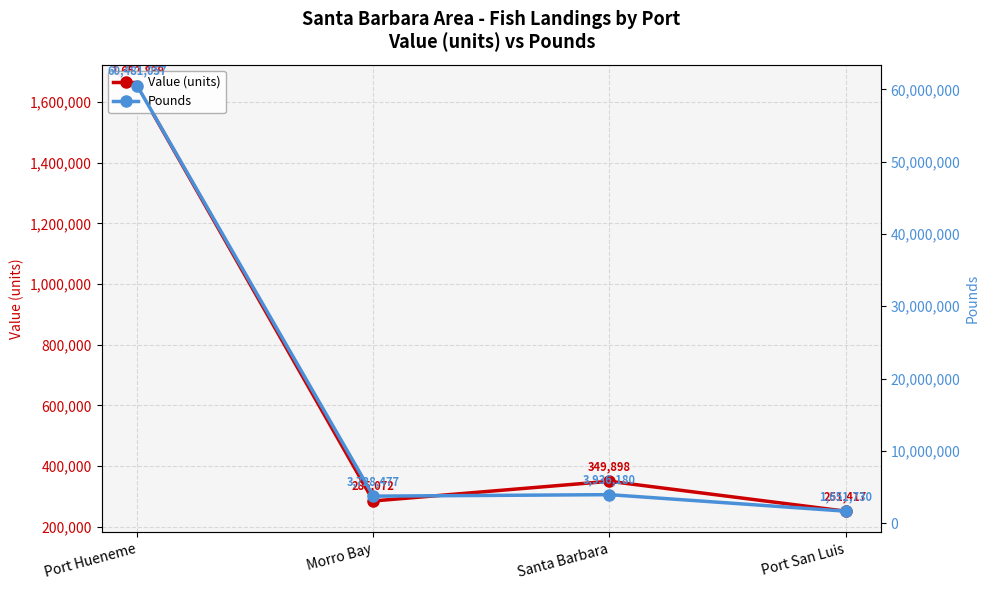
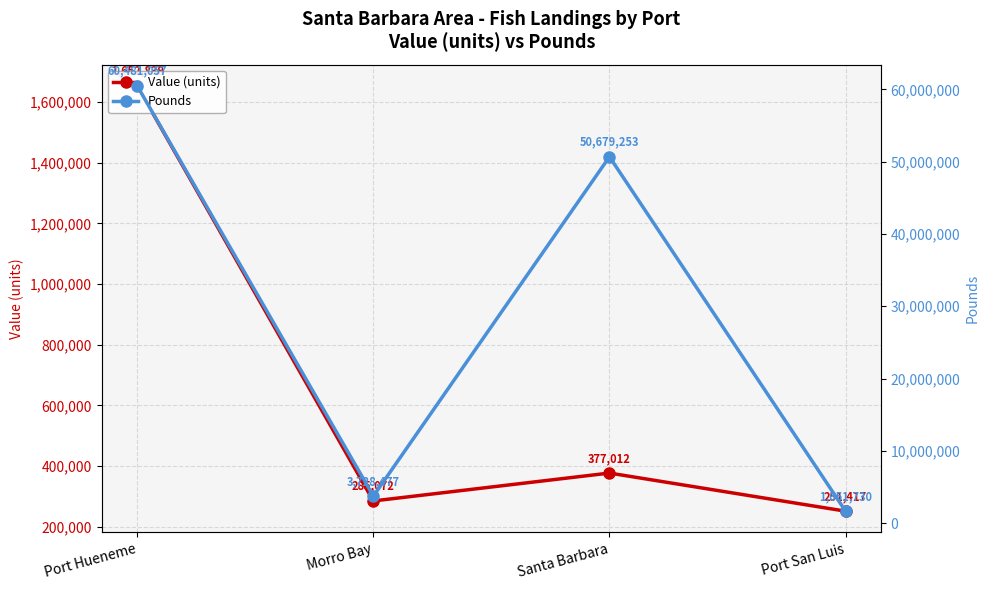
Value (units), Santa Barbara: 349,898 -> 377,012
Pounds, Santa Barbara: 3,936,180 -> 50,679,253
